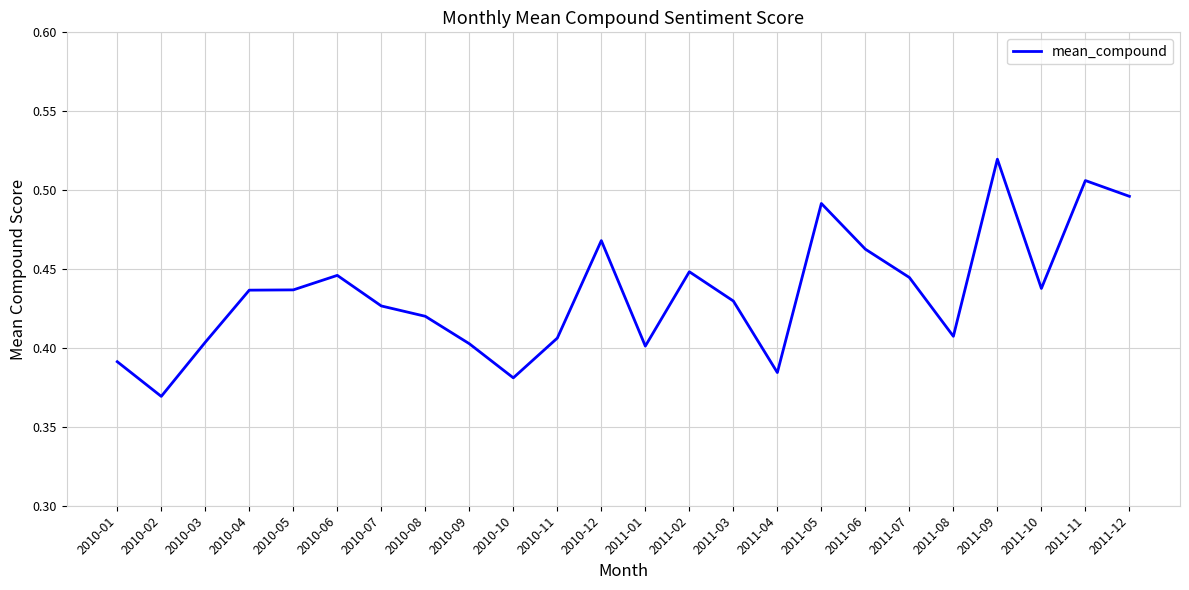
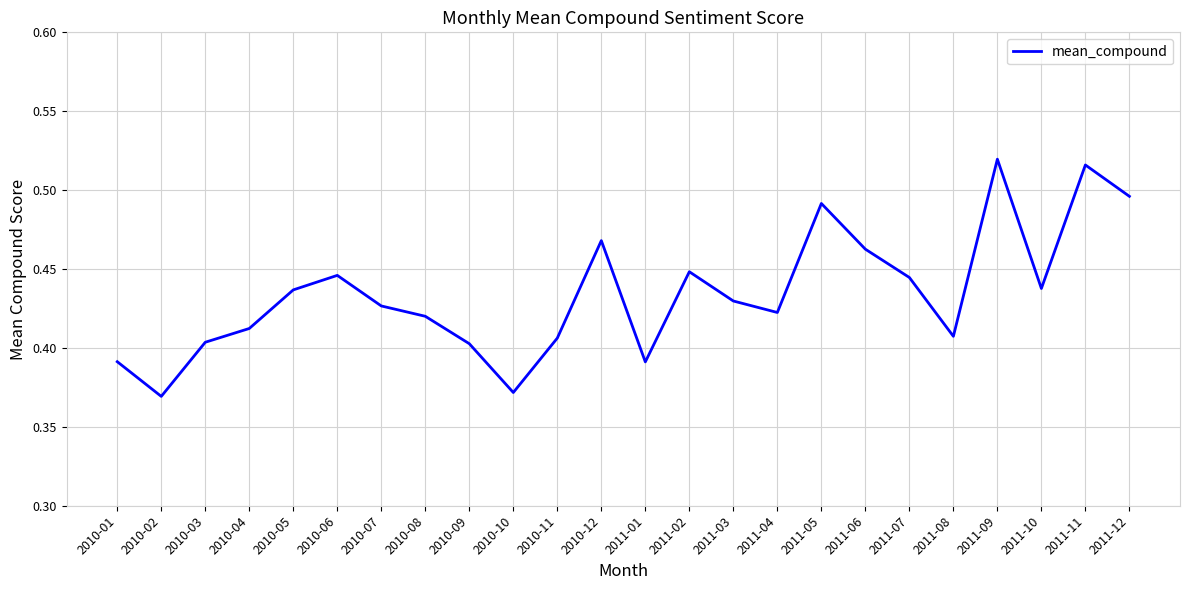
2010-04: 0.437 -> 0.412
2010-10: 0.381 -> 0.372
2011-01: 0.401 -> 0.391
2011-04: 0.384 -> 0.422
2011-11: 0.506 -> 0.516
